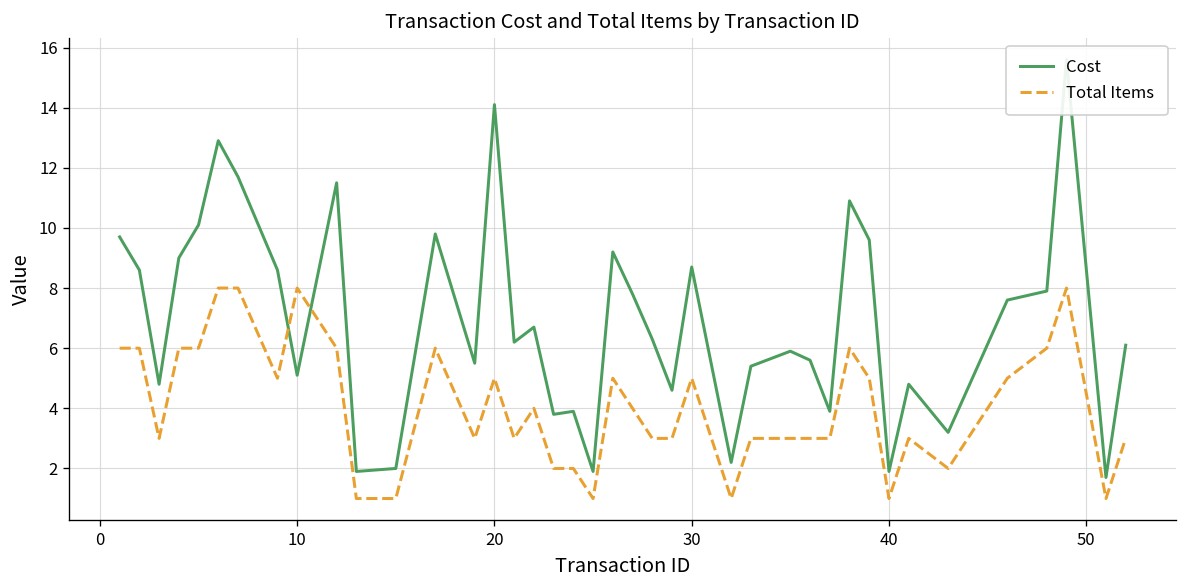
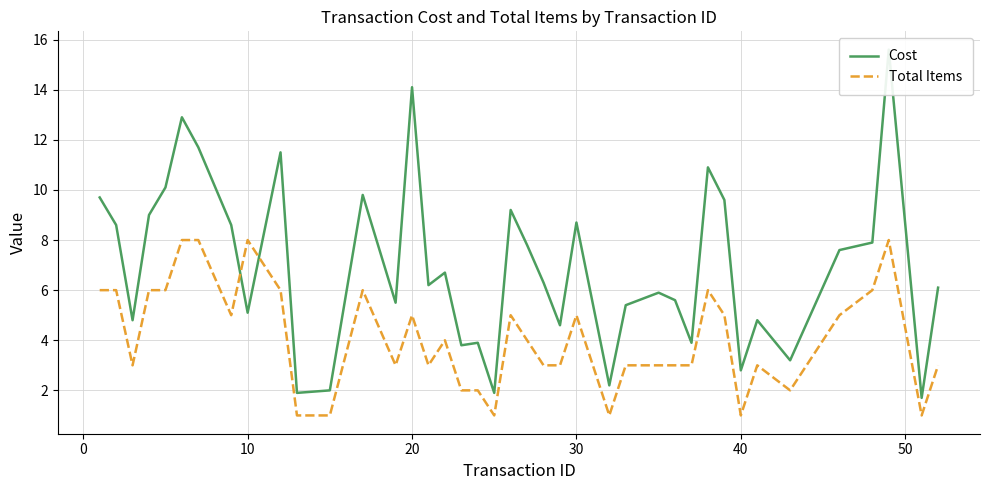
Cost, 40: 1.9 -> 2.8
